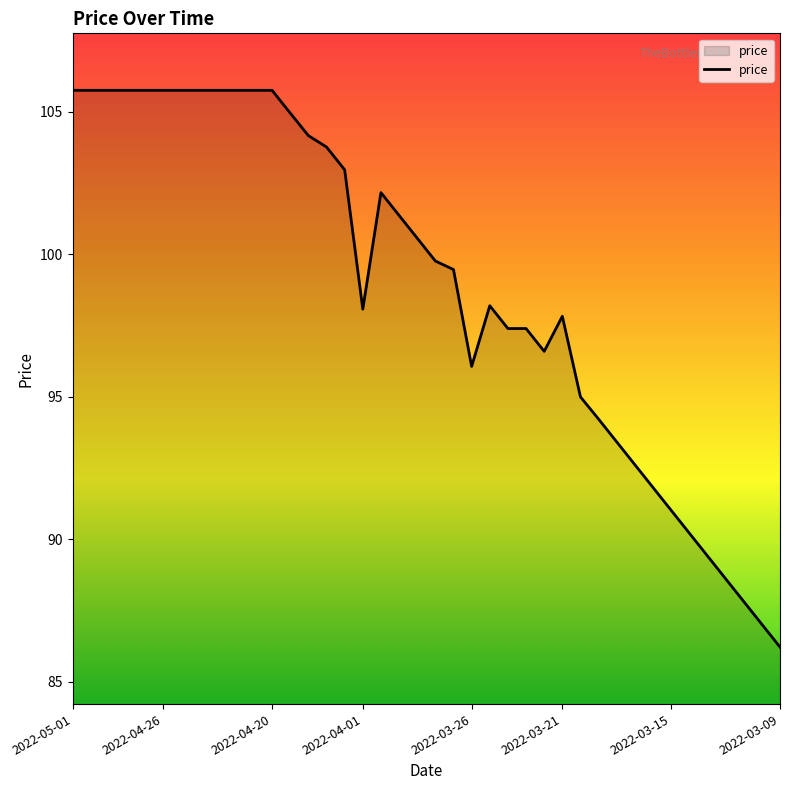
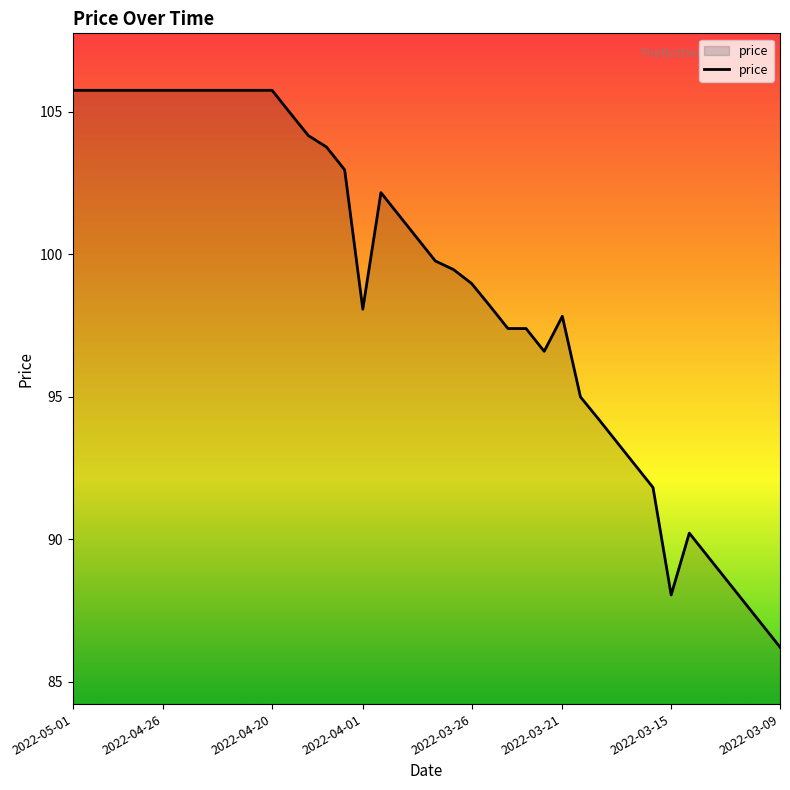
2022-03-26: 96.1 -> 99.0
2022-03-15: 91.0 -> 88.0
